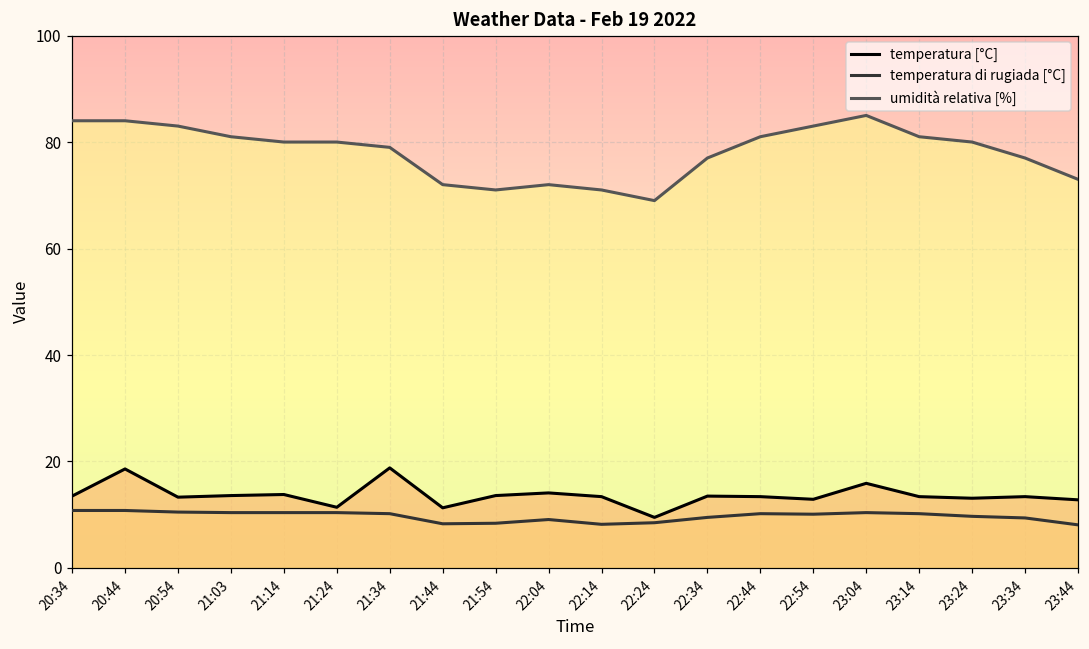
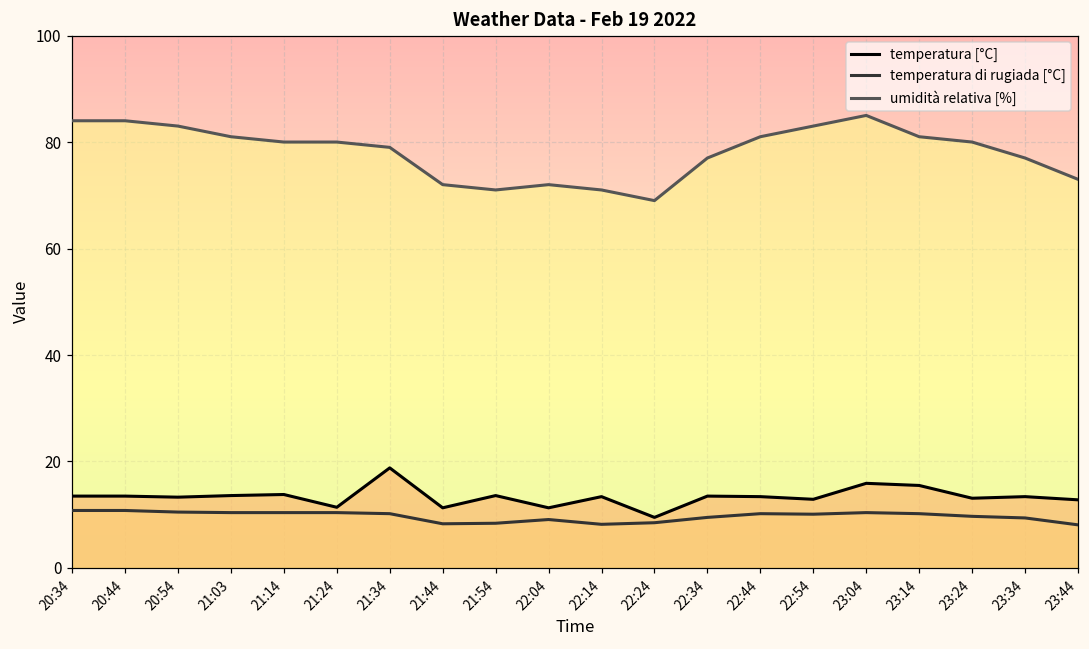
temperatura [°C], 20:44: 19 -> 14
temperatura [°C], 22:04: 14 -> 11
temperatura [°C], 23:14: 13 -> 16
